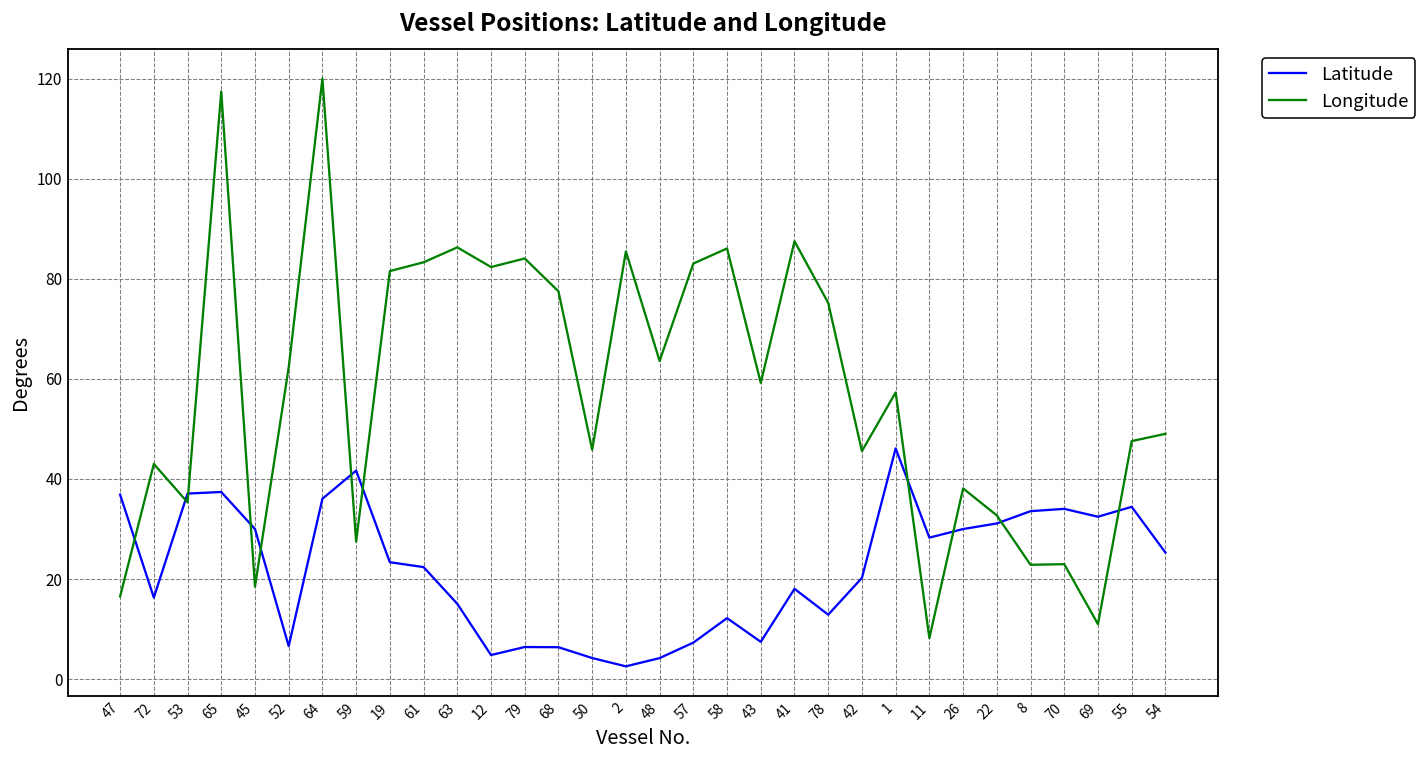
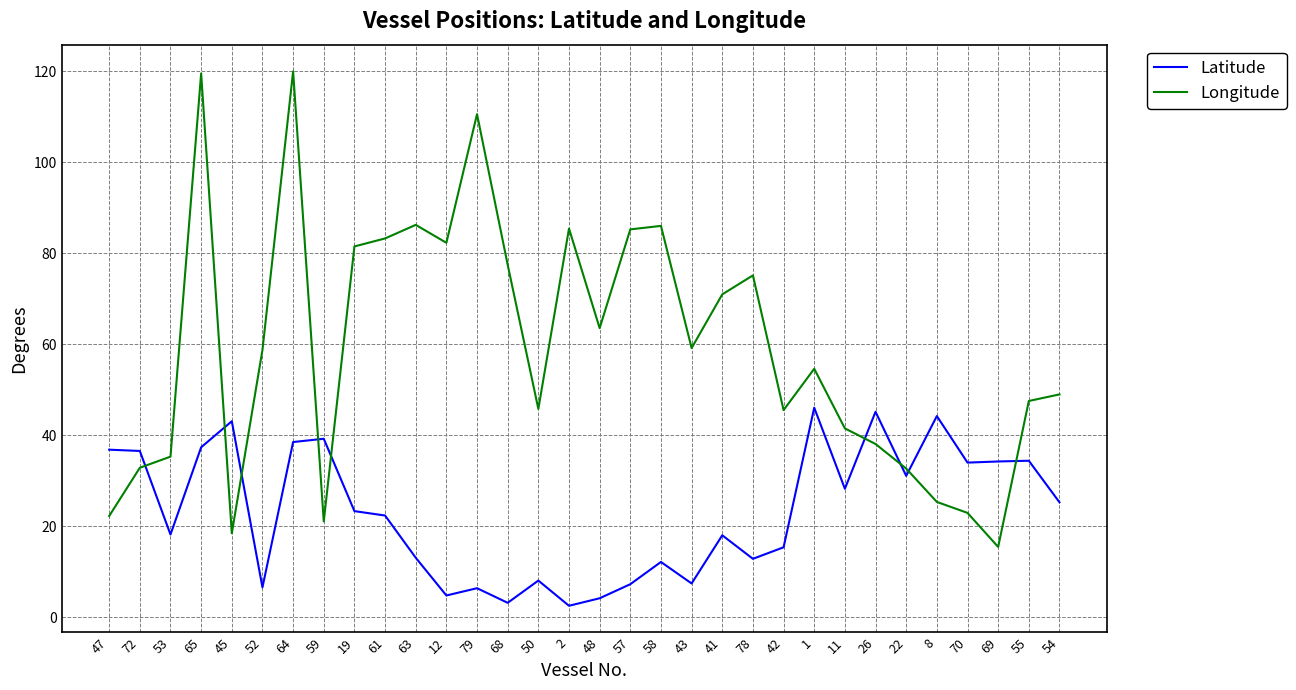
Longitude, 47: 17 -> 22
Latitude, 72: 16 -> 37
Longitude, 72: 43 -> 33
Latitude, 53: 37 -> 18
Longitude, 65: 117 -> 120
Latitude, 45: 30 -> 43
Longitude, 52: 62 -> 59
Latitude, 64: 36 -> 39
Latitude, 59: 42 -> 39
Longitude, 59: 27 -> 21
Latitude, 63: 15 -> 13
Longitude, 79: 84 -> 111
Latitude, 68: 6 -> 3
Latitude, 50: 4 -> 8
Longitude, 57: 83 -> 85
Longitude, 41: 88 -> 71
Latitude, 42: 20 -> 15
Longitude, 1: 57 -> 55
Longitude, 11: 8 -> 42
Latitude, 26: 30 -> 45
Latitude, 8: 34 -> 44
Longitude, 8: 23 -> 25
Latitude, 69: 32 -> 34
Longitude, 69: 11 -> 16
